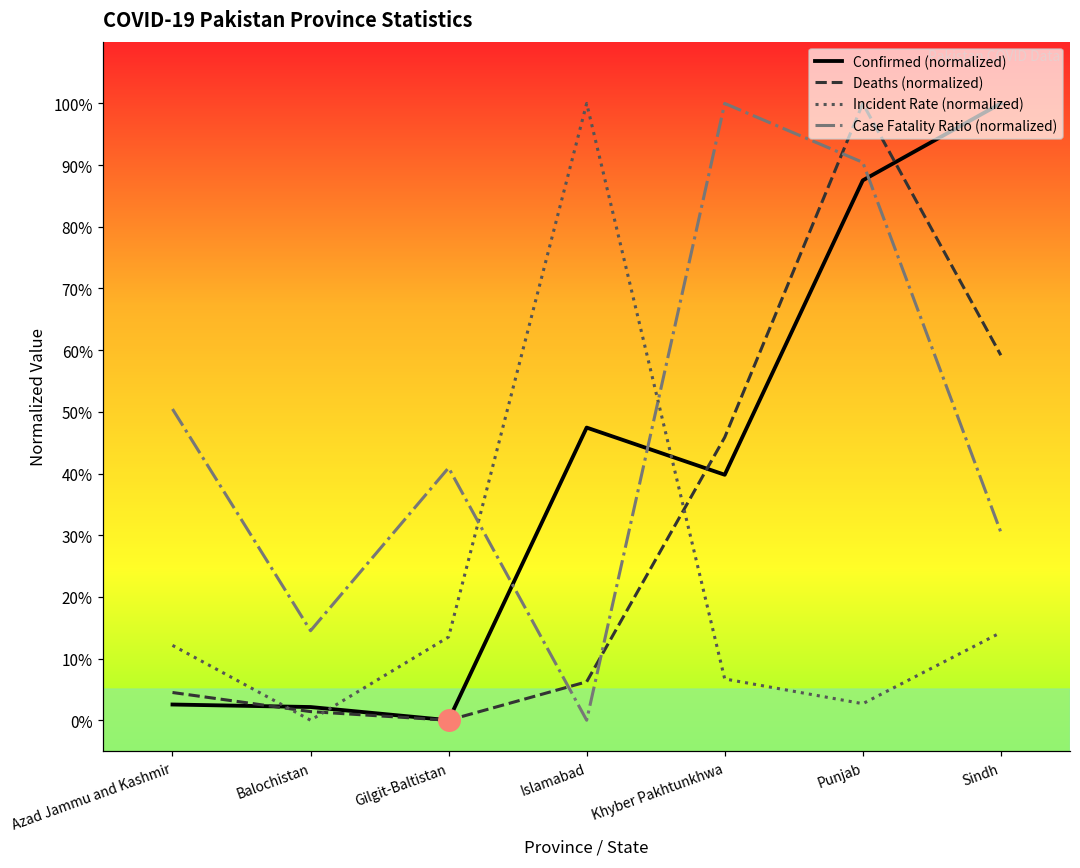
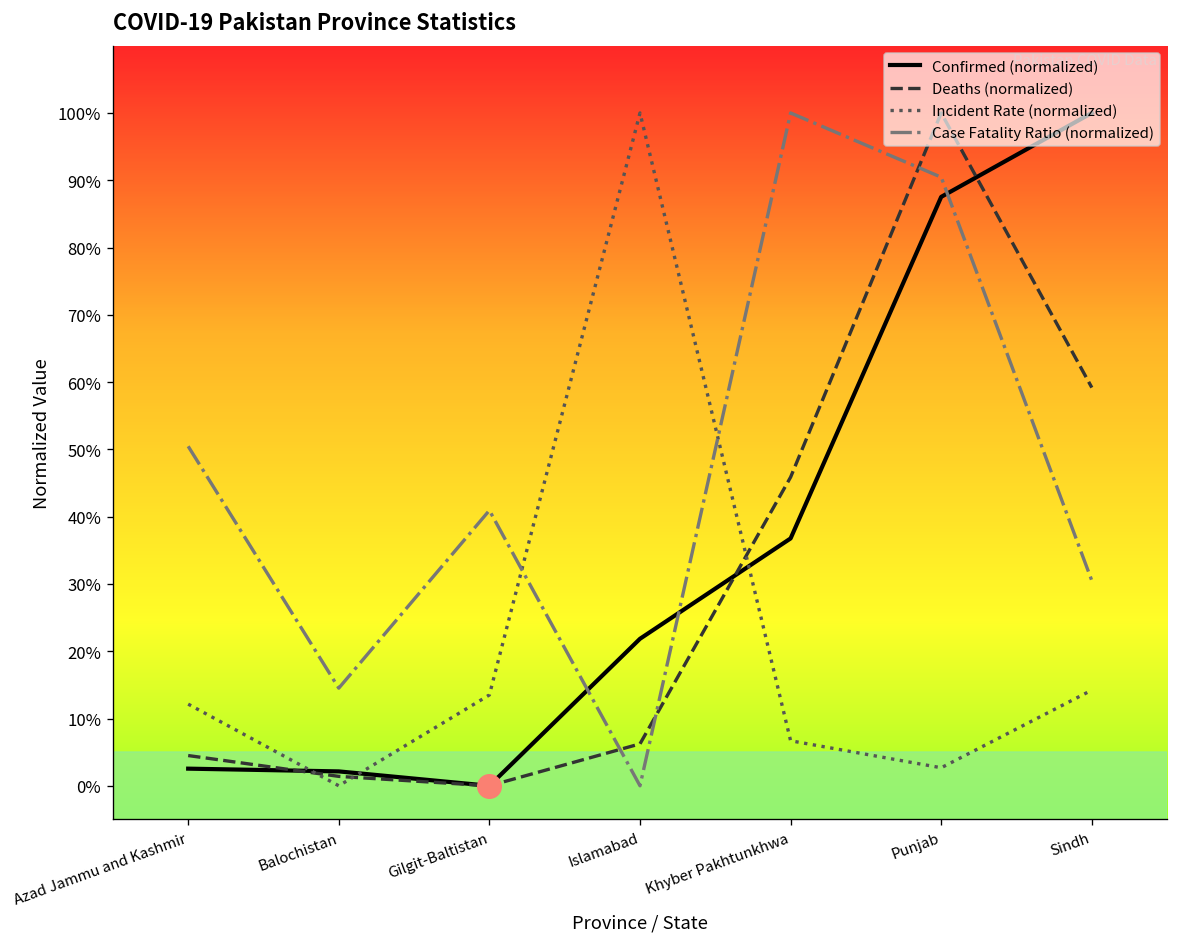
Confirmed (normalized), Islamabad: 47% -> 22%
Confirmed (normalized), Khyber Pakhtunkhwa: 40% -> 37%
